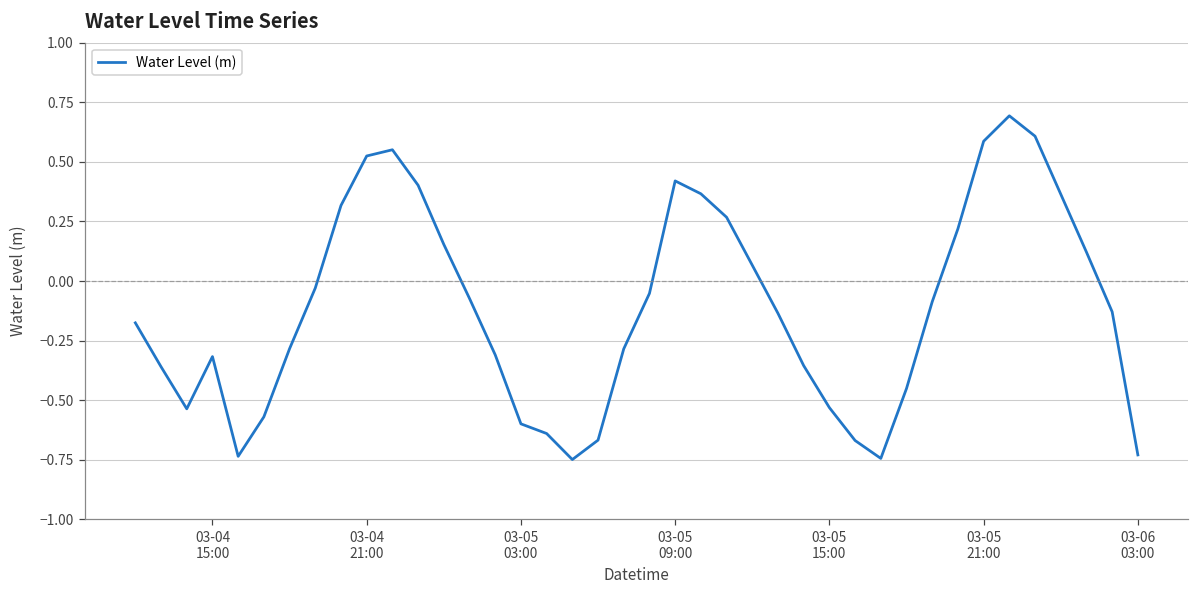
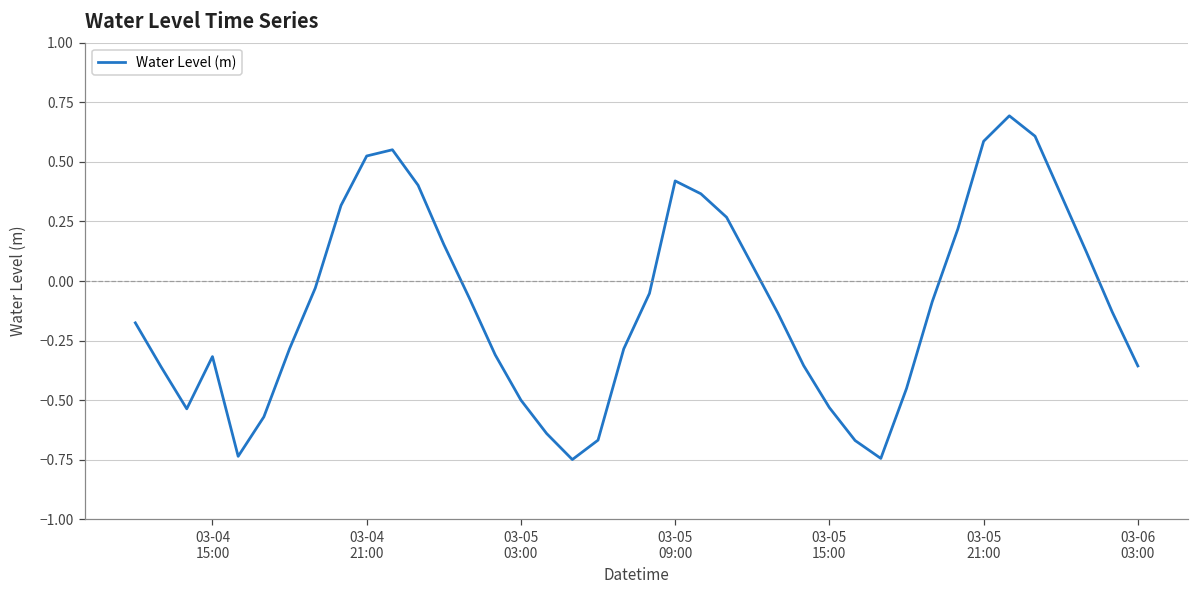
03-05 03:00: -0.60 -> -0.50
03-06 03:00: -0.73 -> -0.36
